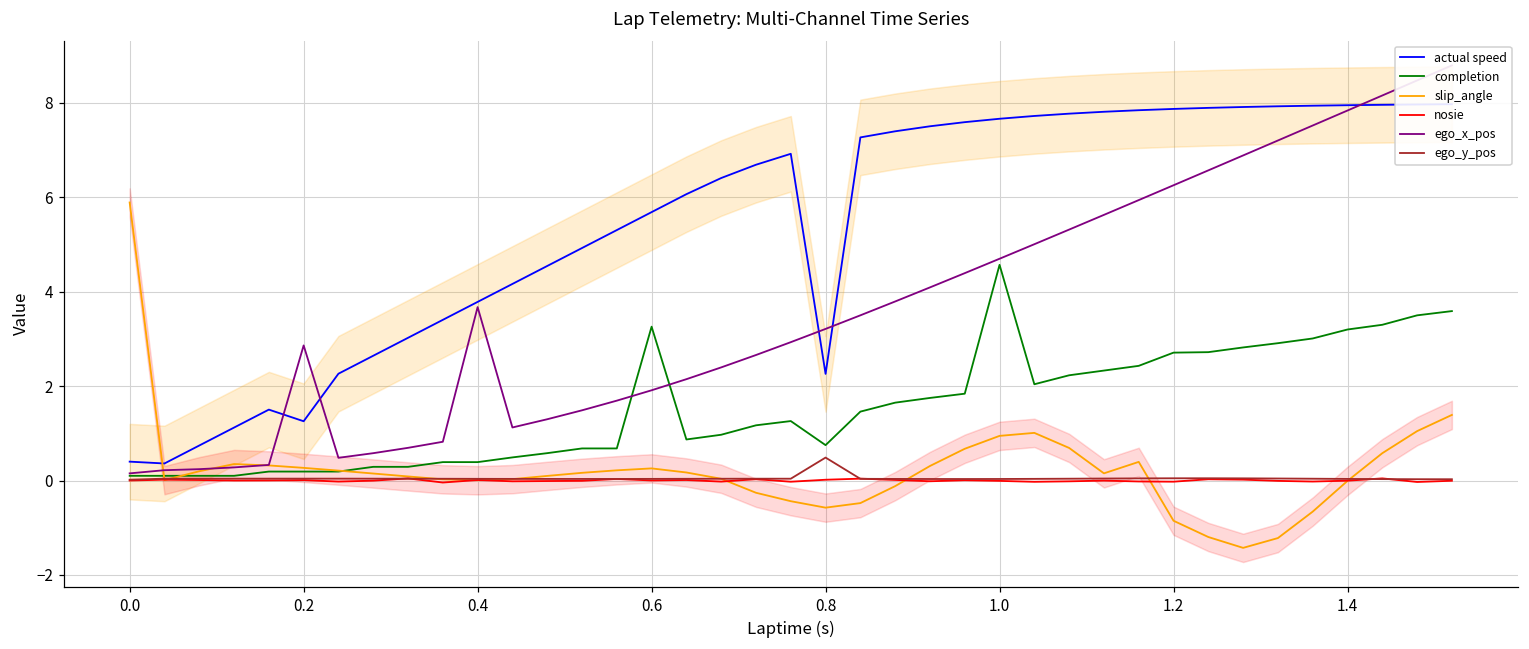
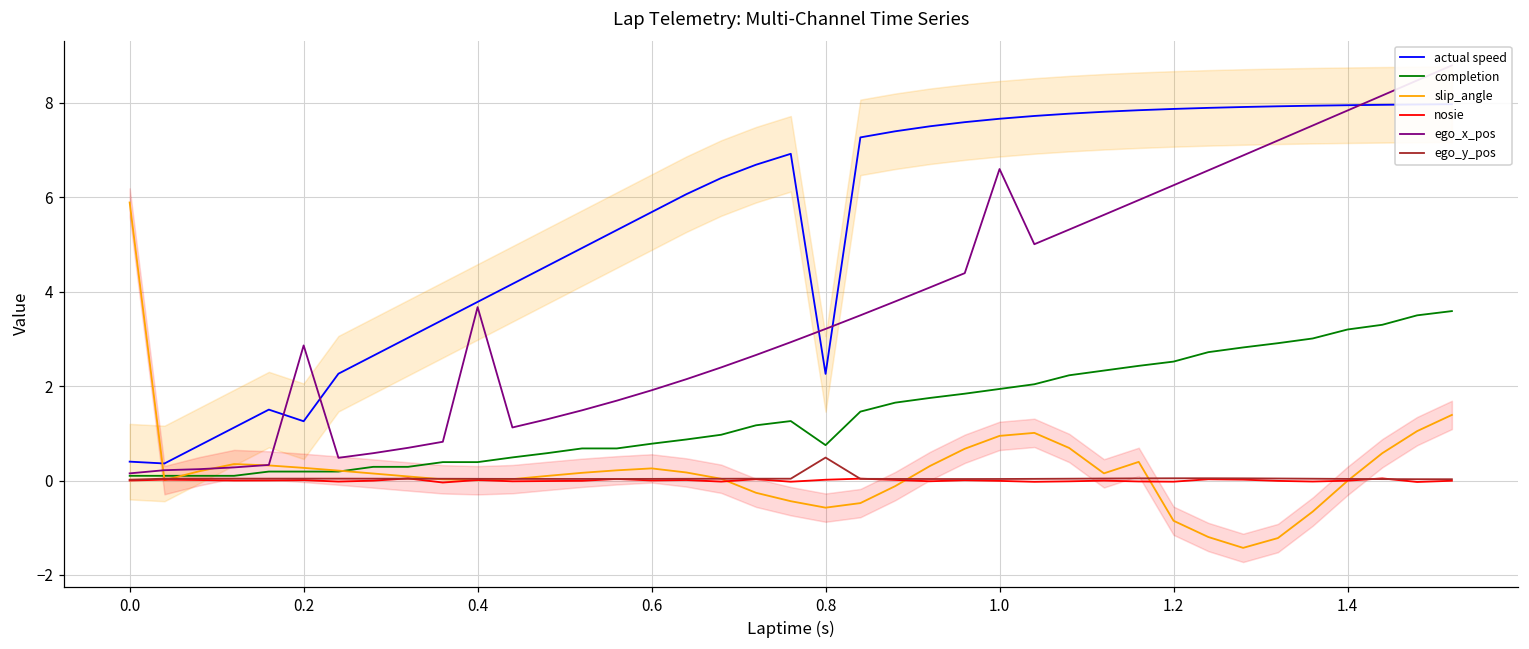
completion, 0.6: 3.3 -> 0.8
completion, 1.0: 4.6 -> 1.9
ego_x_pos, 1.0: 4.7 -> 6.6
completion, 1.2: 2.7 -> 2.5
